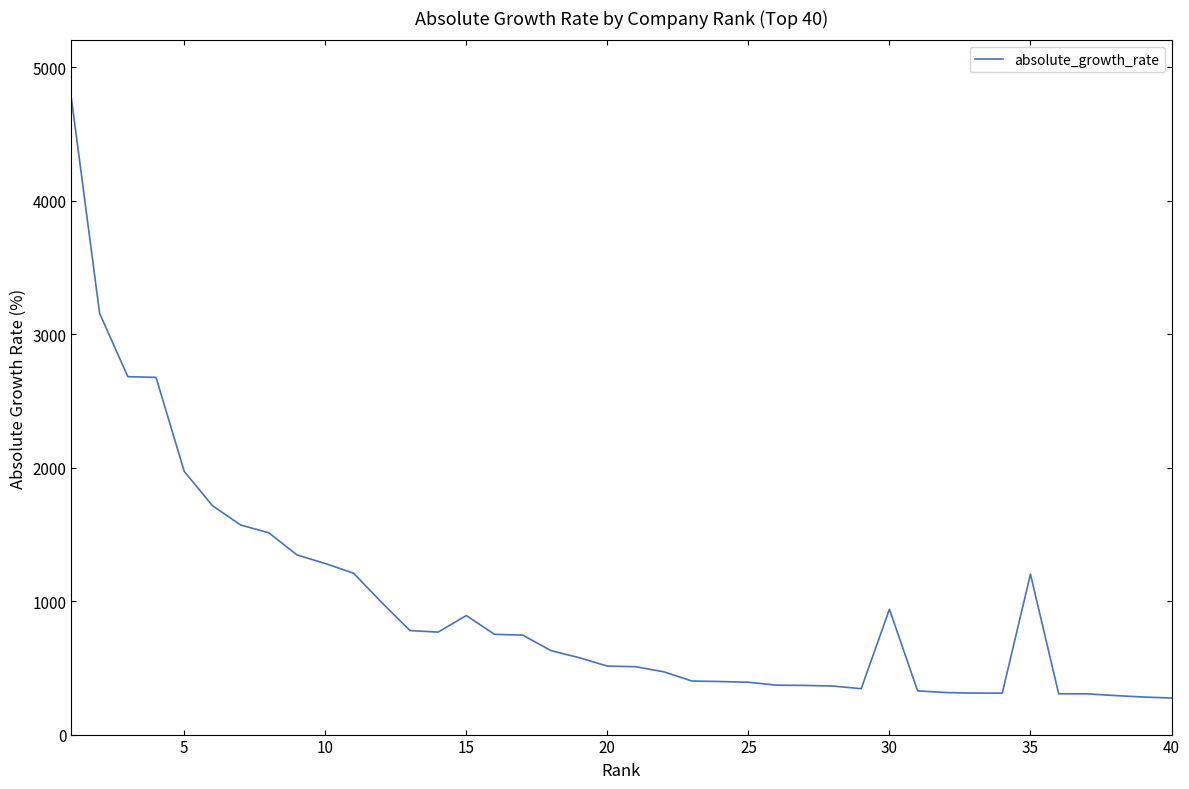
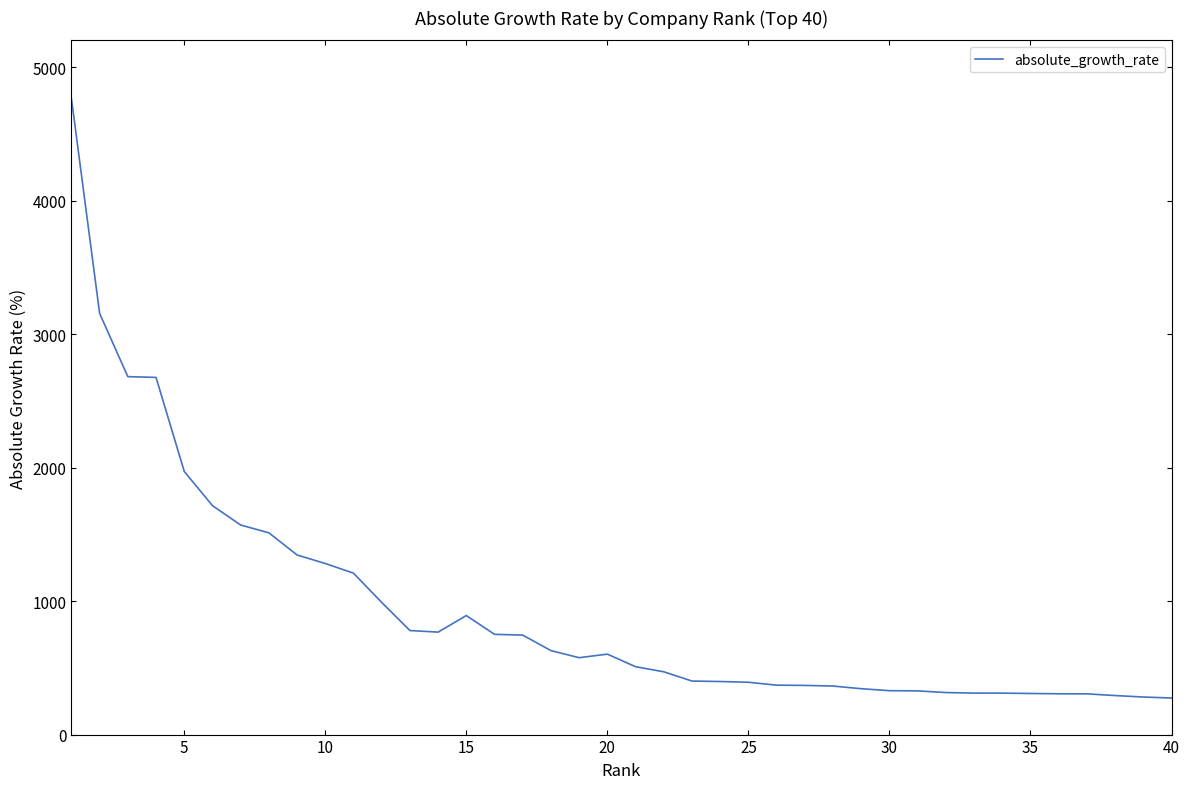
20: 510 -> 600
30: 940 -> 330
35: 1200 -> 310
